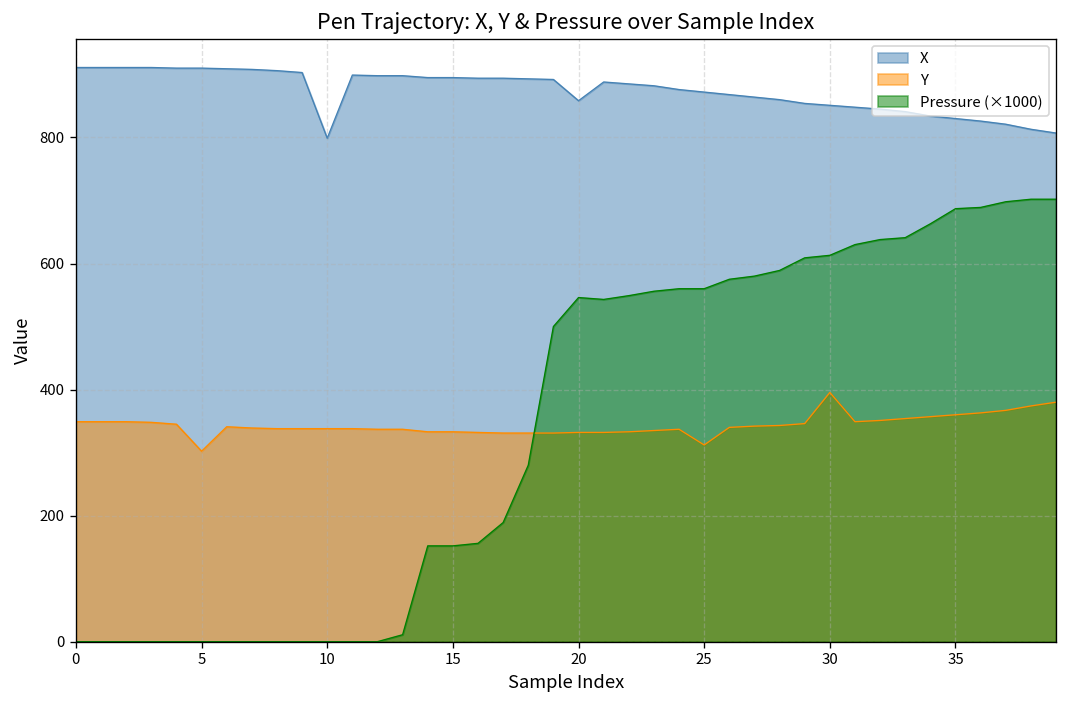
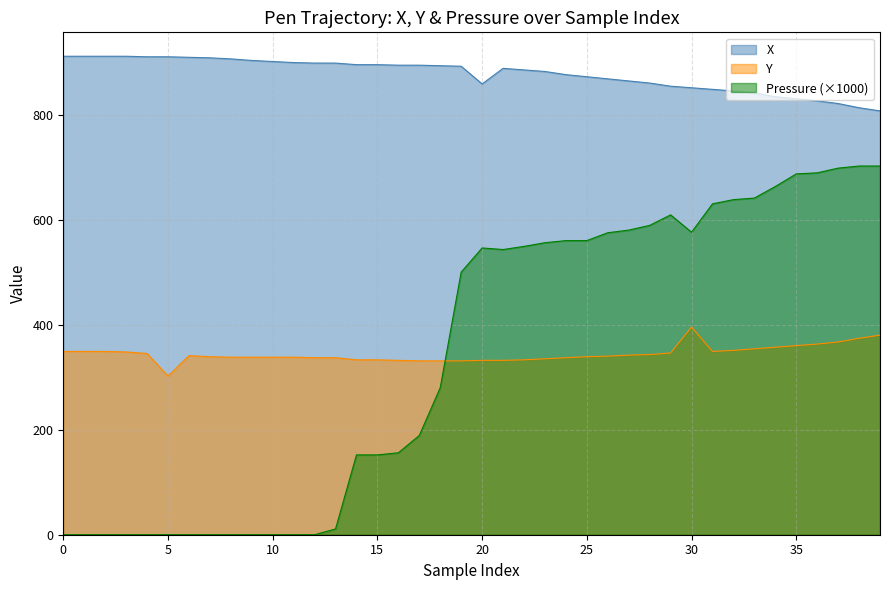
X, 10: 800 -> 900
Y, 25: 310 -> 340
Pressure (×1000), 30: 610 -> 580
